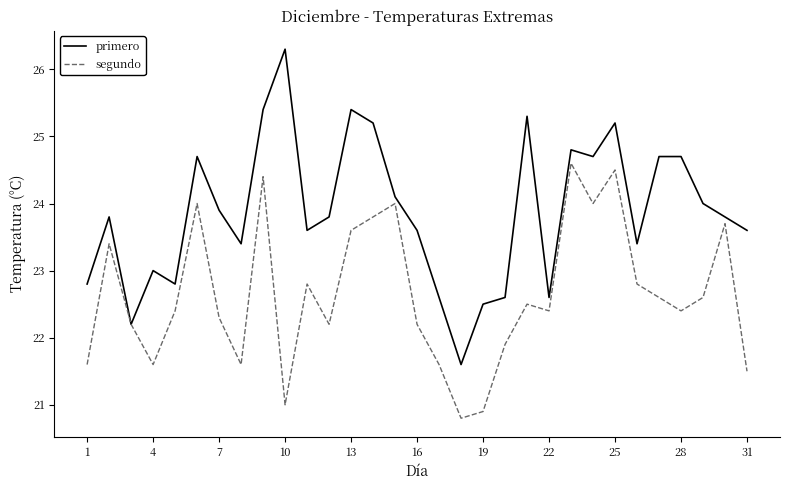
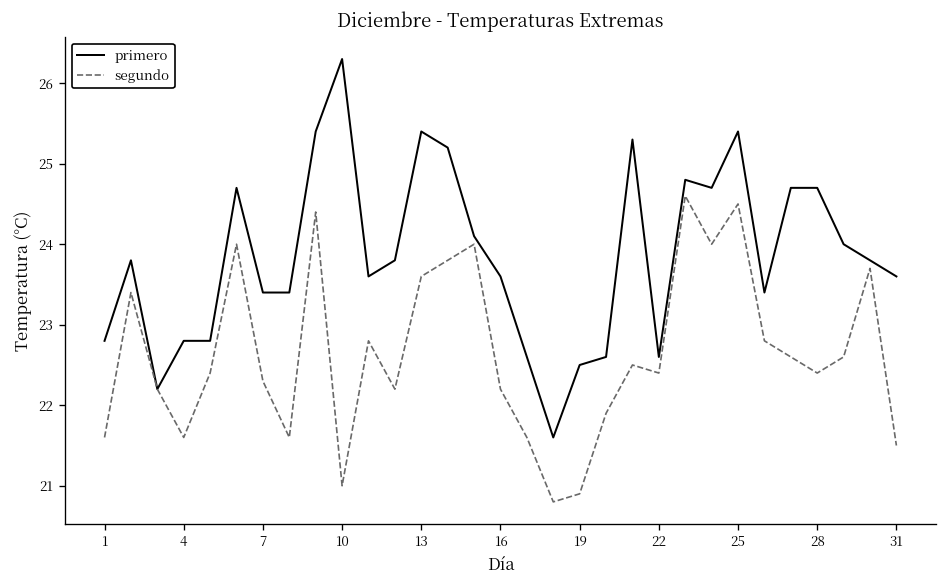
primero, 4: 23.0 -> 22.8
primero, 7: 23.9 -> 23.4
primero, 25: 25.2 -> 25.4
